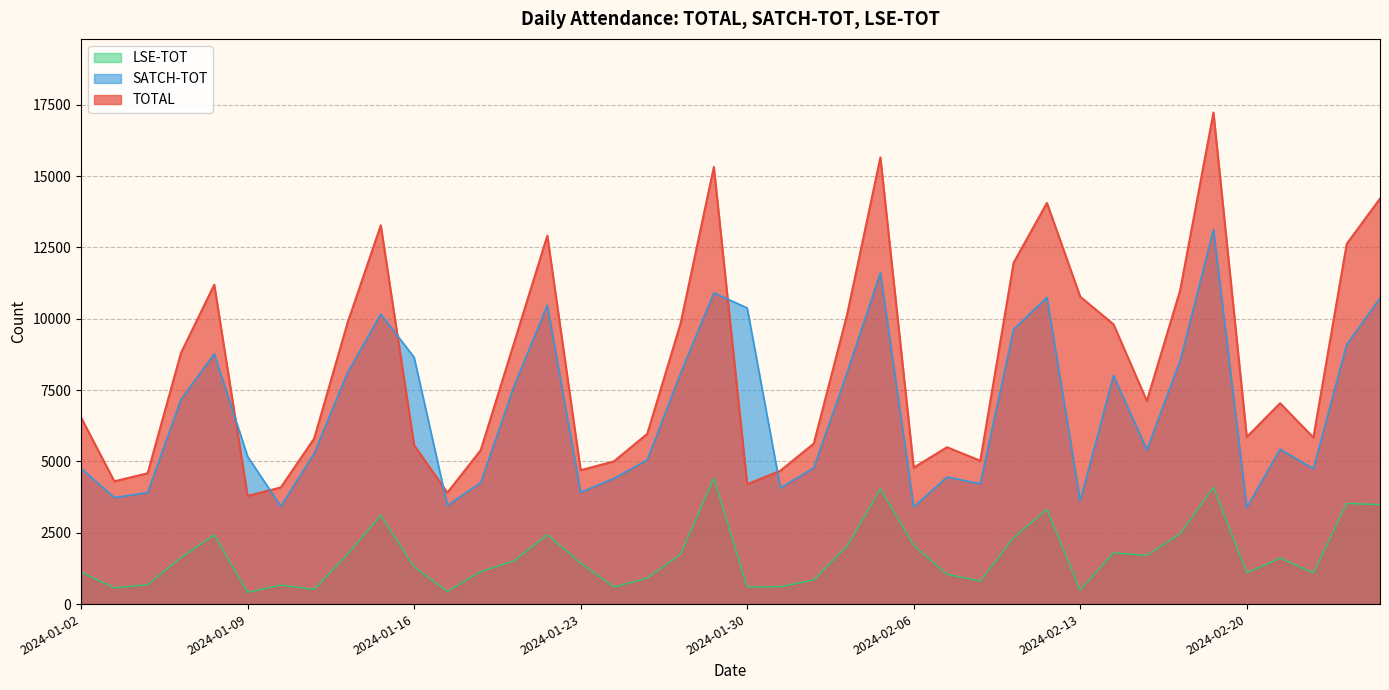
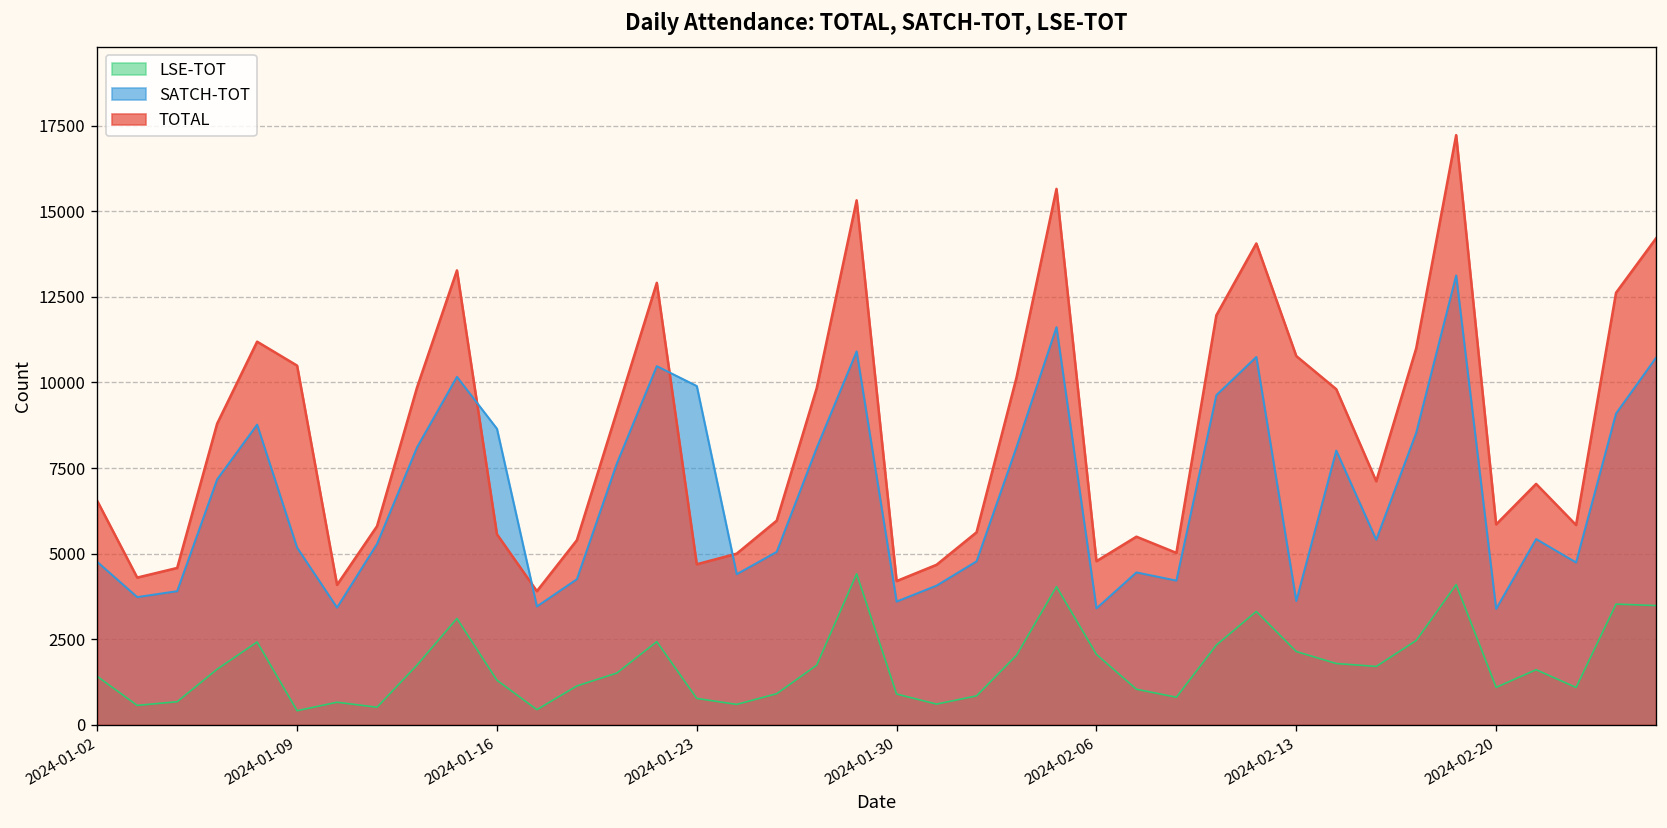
LSE-TOT, 2024-01-02: 1100 -> 1400
TOTAL, 2024-01-09: 3800 -> 10500
LSE-TOT, 2024-01-23: 1400 -> 800
SATCH-TOT, 2024-01-23: 3900 -> 9900
LSE-TOT, 2024-01-30: 600 -> 900
SATCH-TOT, 2024-01-30: 10400 -> 3600
LSE-TOT, 2024-02-13: 500 -> 2100
